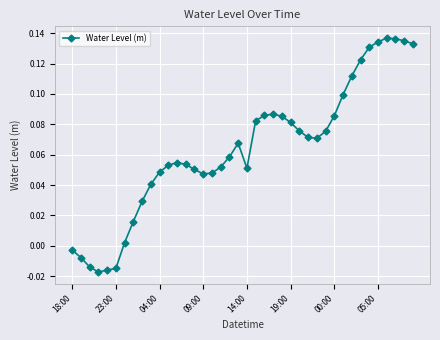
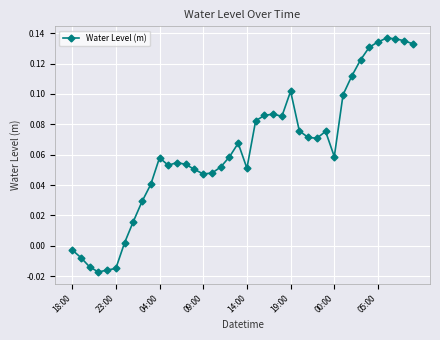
04:00: 0.048 -> 0.058
19:00: 0.081 -> 0.102
00:00: 0.086 -> 0.059
